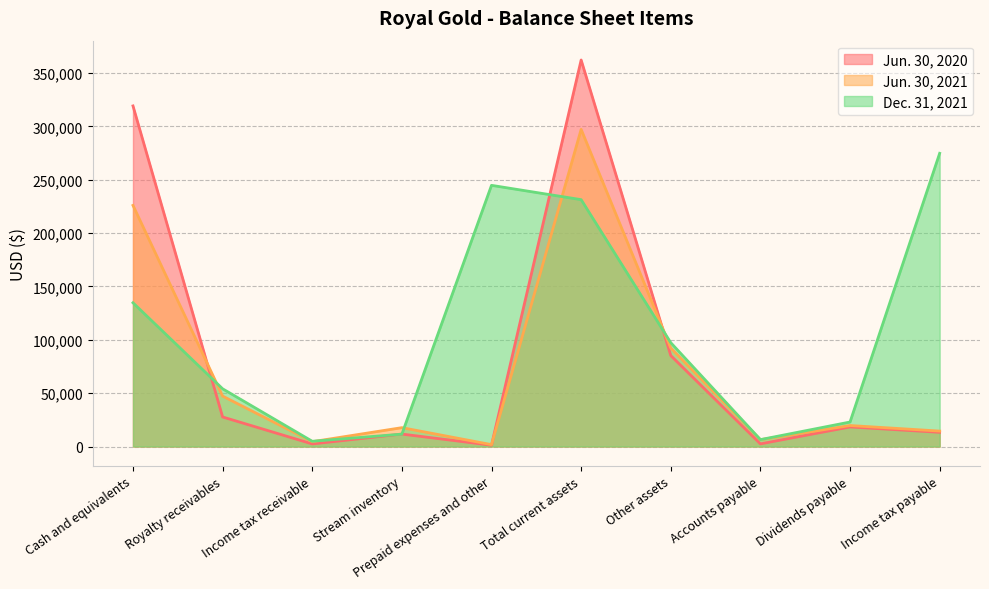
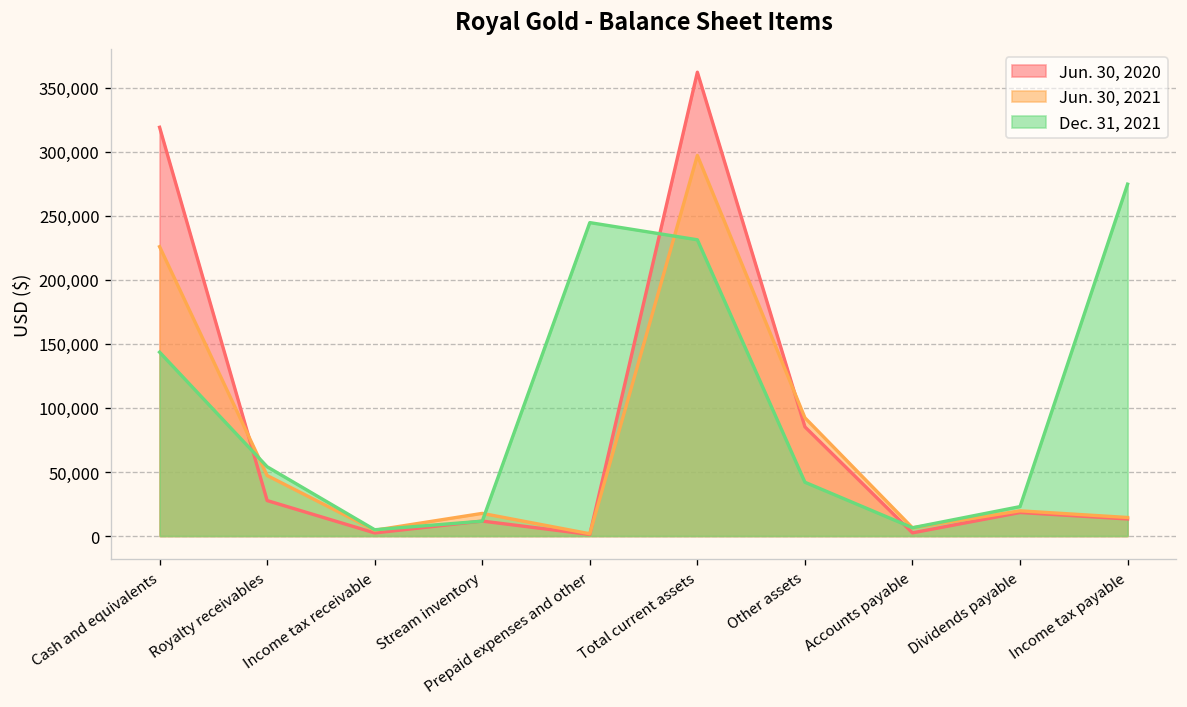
Dec. 31, 2021, Cash and equivalents: 135,000 -> 144,000
Dec. 31, 2021, Other assets: 97,000 -> 42,000
